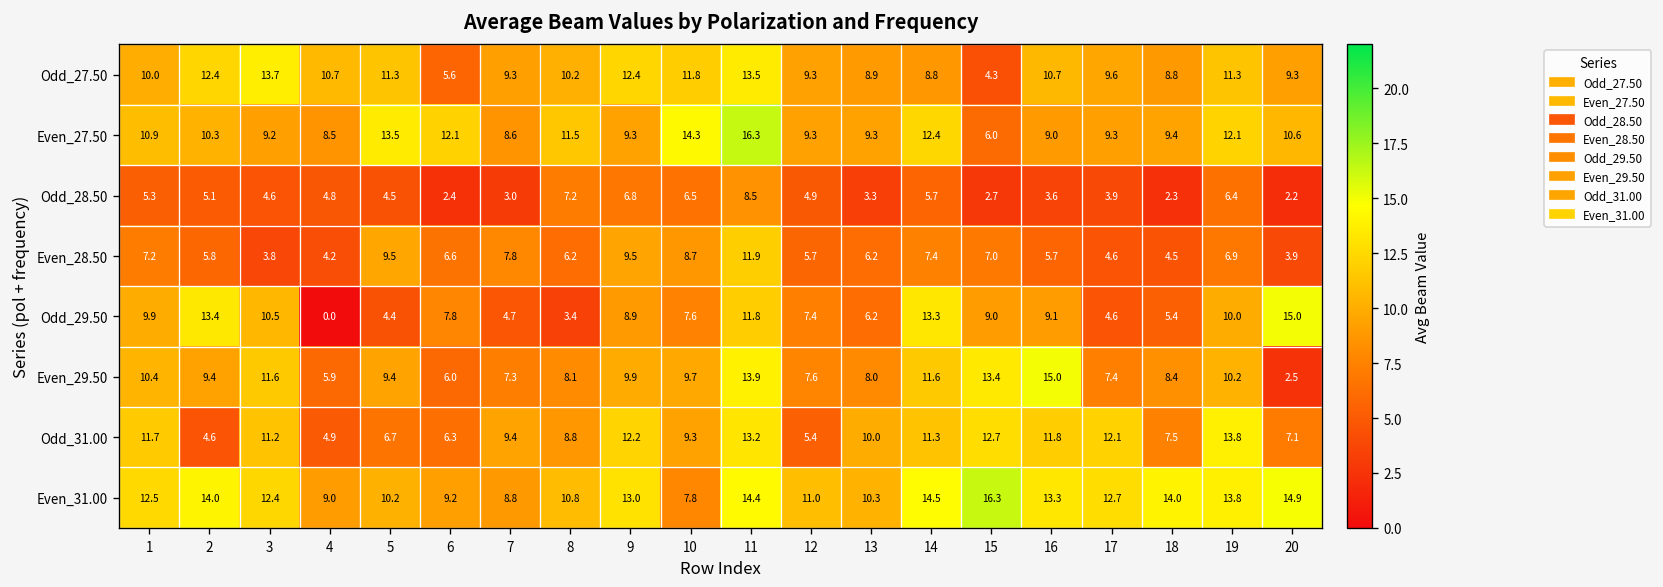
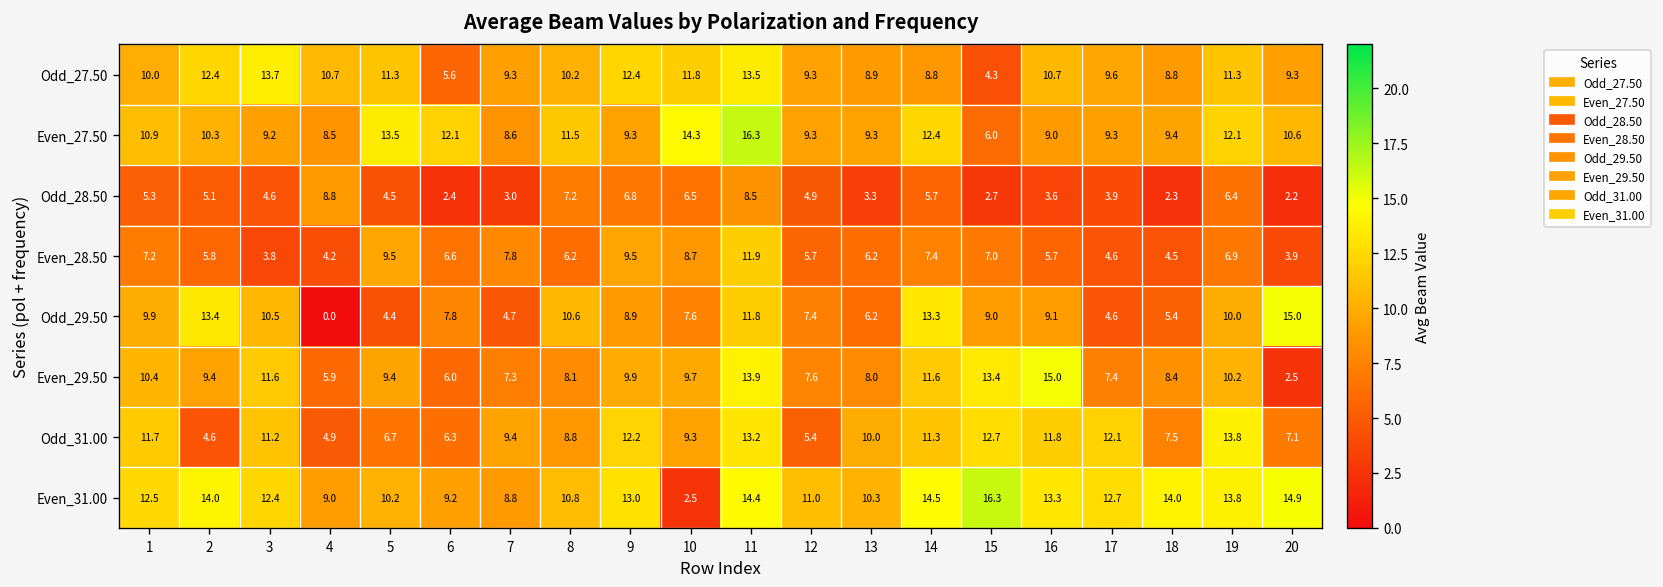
Odd_28.50, 4: 4.8 -> 8.8
Odd_29.50, 8: 3.4 -> 10.6
Even_31.00, 10: 7.8 -> 2.5
